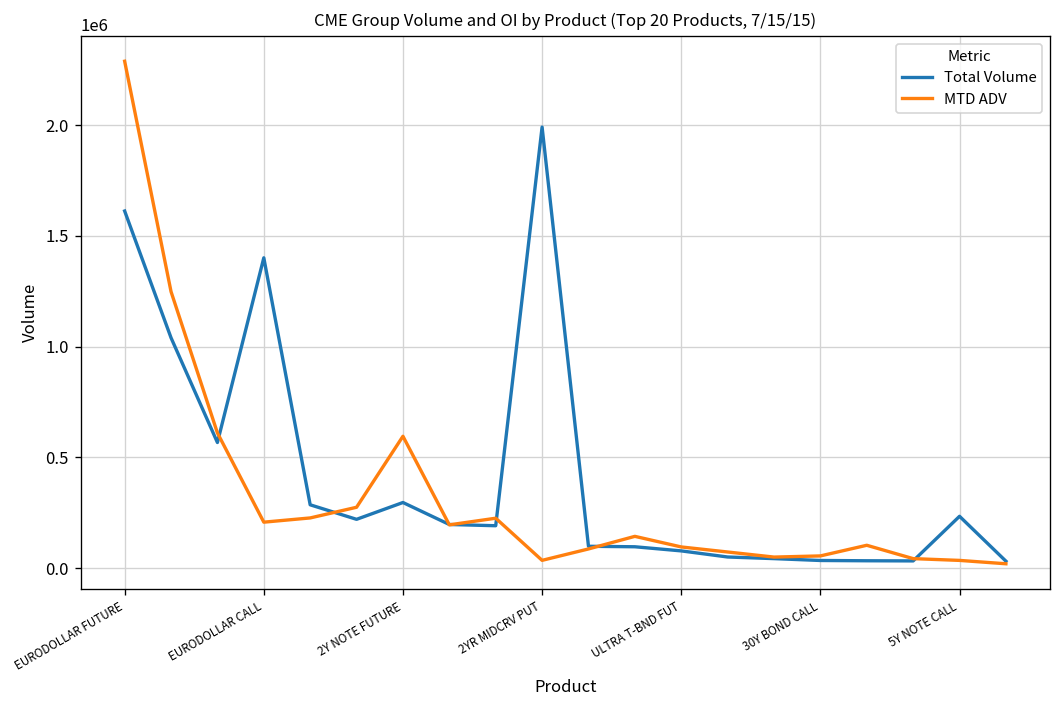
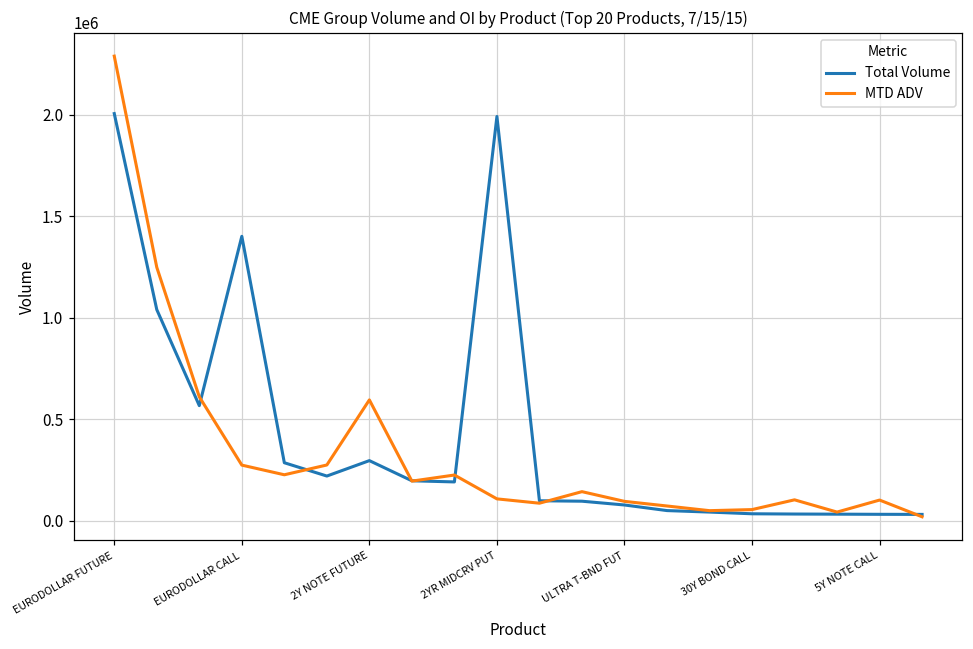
Total Volume, EURODOLLAR FUTURE: 1610000 -> 2010000
MTD ADV, EURODOLLAR CALL: 210000 -> 270000
MTD ADV, 2YR MIDCRV PUT: 30000 -> 110000
Total Volume, 5Y NOTE CALL: 230000 -> 30000
MTD ADV, 5Y NOTE CALL: 30000 -> 100000
